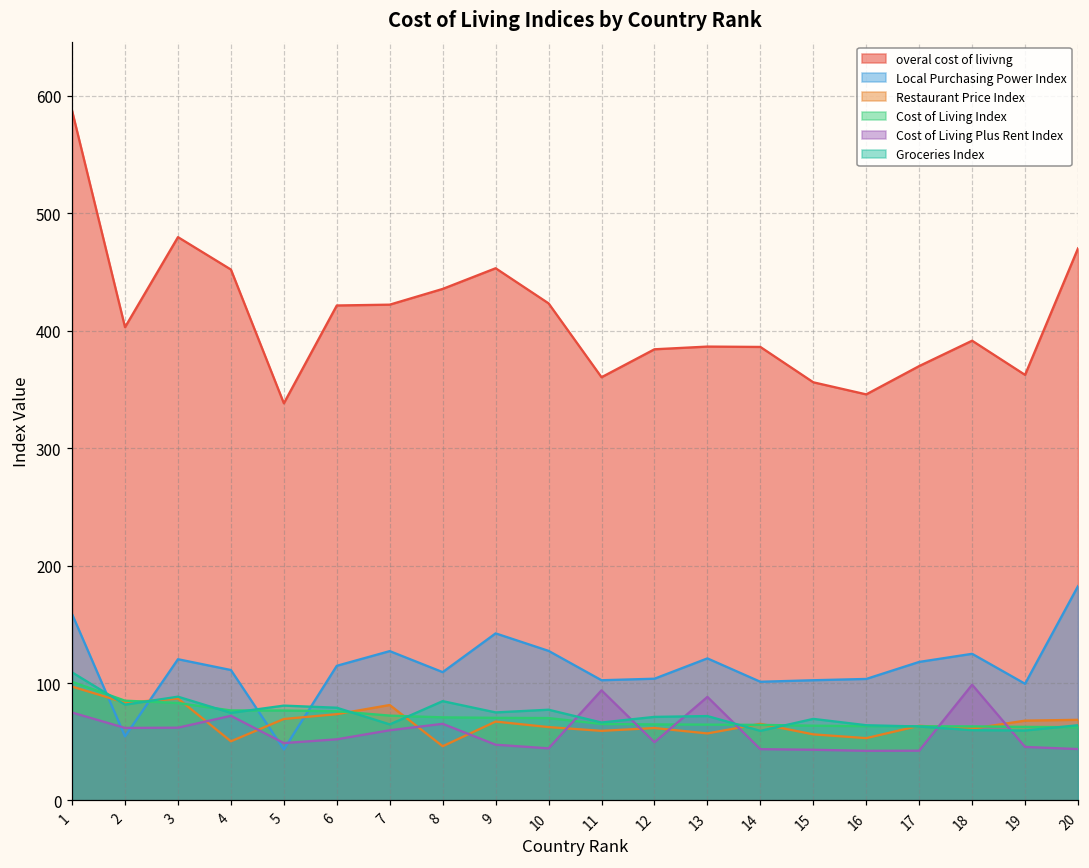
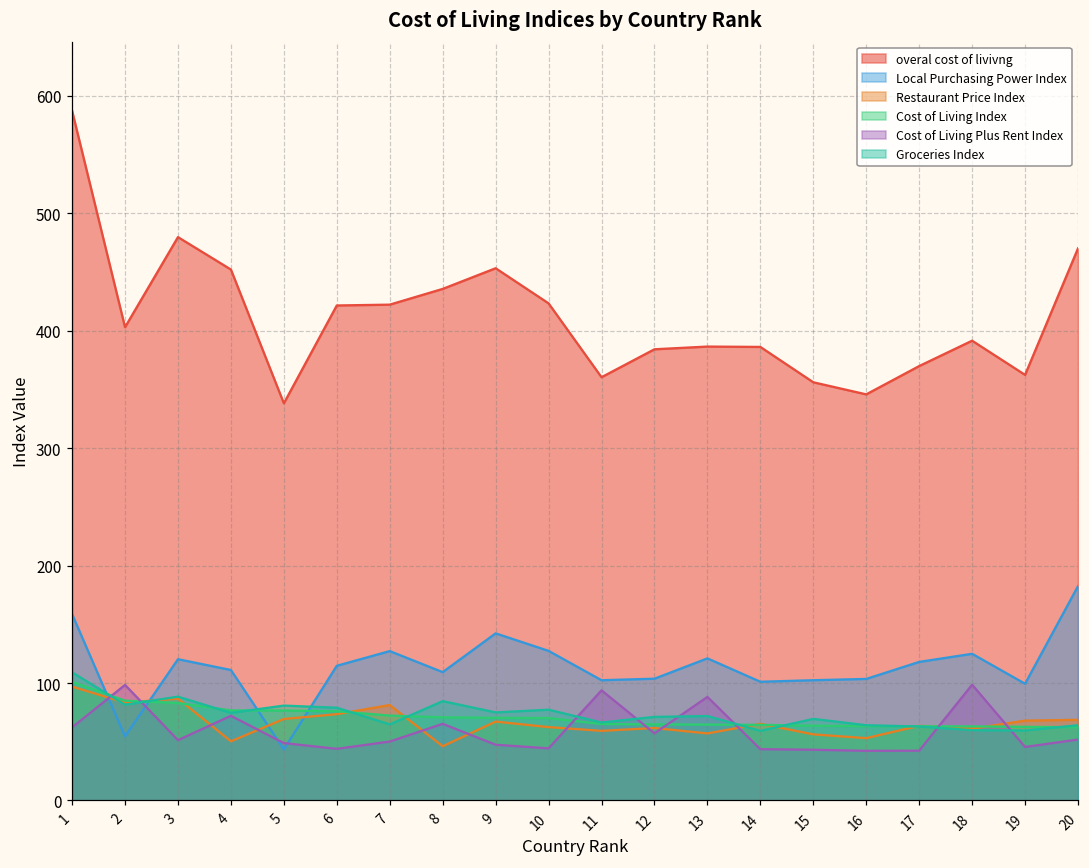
Cost of Living Plus Rent Index, 1: 75 -> 62
Cost of Living Plus Rent Index, 2: 62 -> 98
Cost of Living Plus Rent Index, 3: 62 -> 51
Cost of Living Plus Rent Index, 6: 52 -> 44
Cost of Living Plus Rent Index, 7: 60 -> 50
Cost of Living Plus Rent Index, 12: 50 -> 57
Cost of Living Plus Rent Index, 20: 44 -> 52
